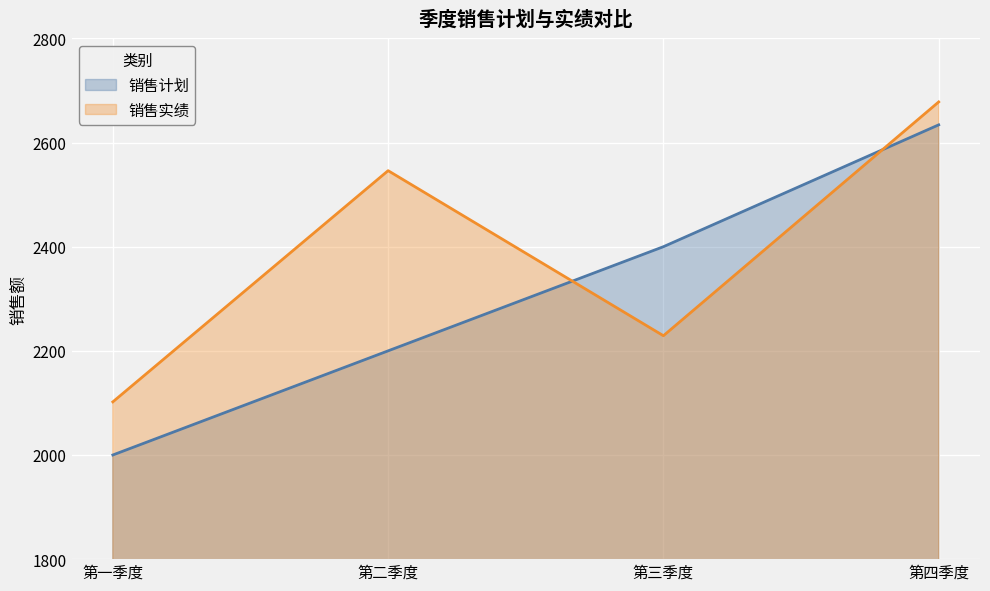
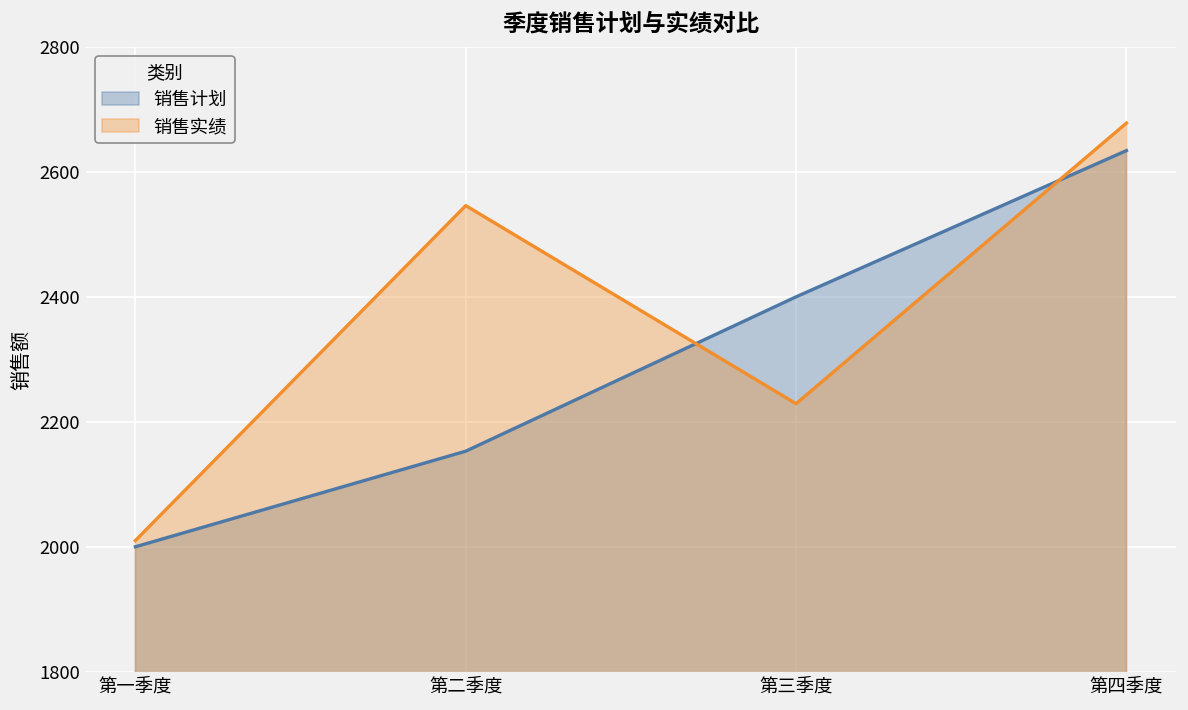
销售实绩, 第一季度: 2100 -> 2010
销售计划, 第二季度: 2200 -> 2150
